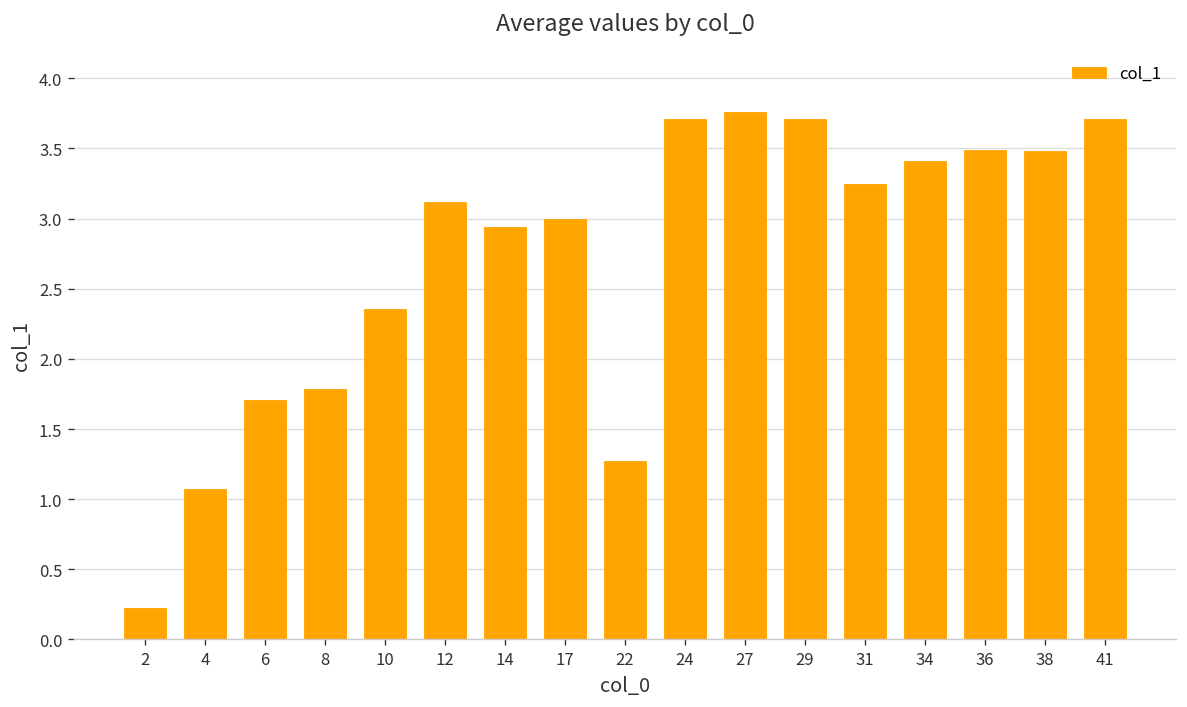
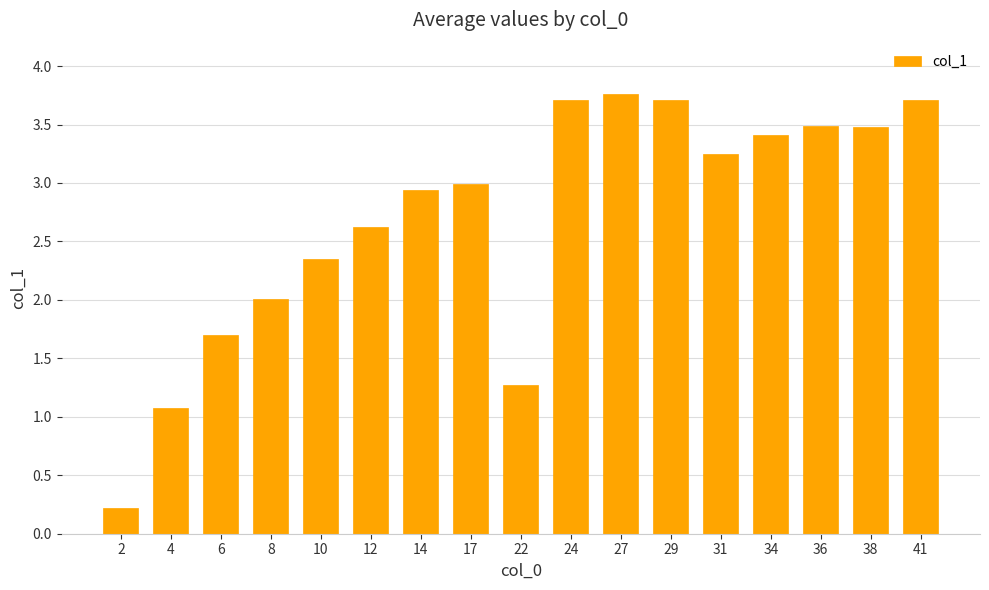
8: 1.79 -> 2.01
12: 3.12 -> 2.62
